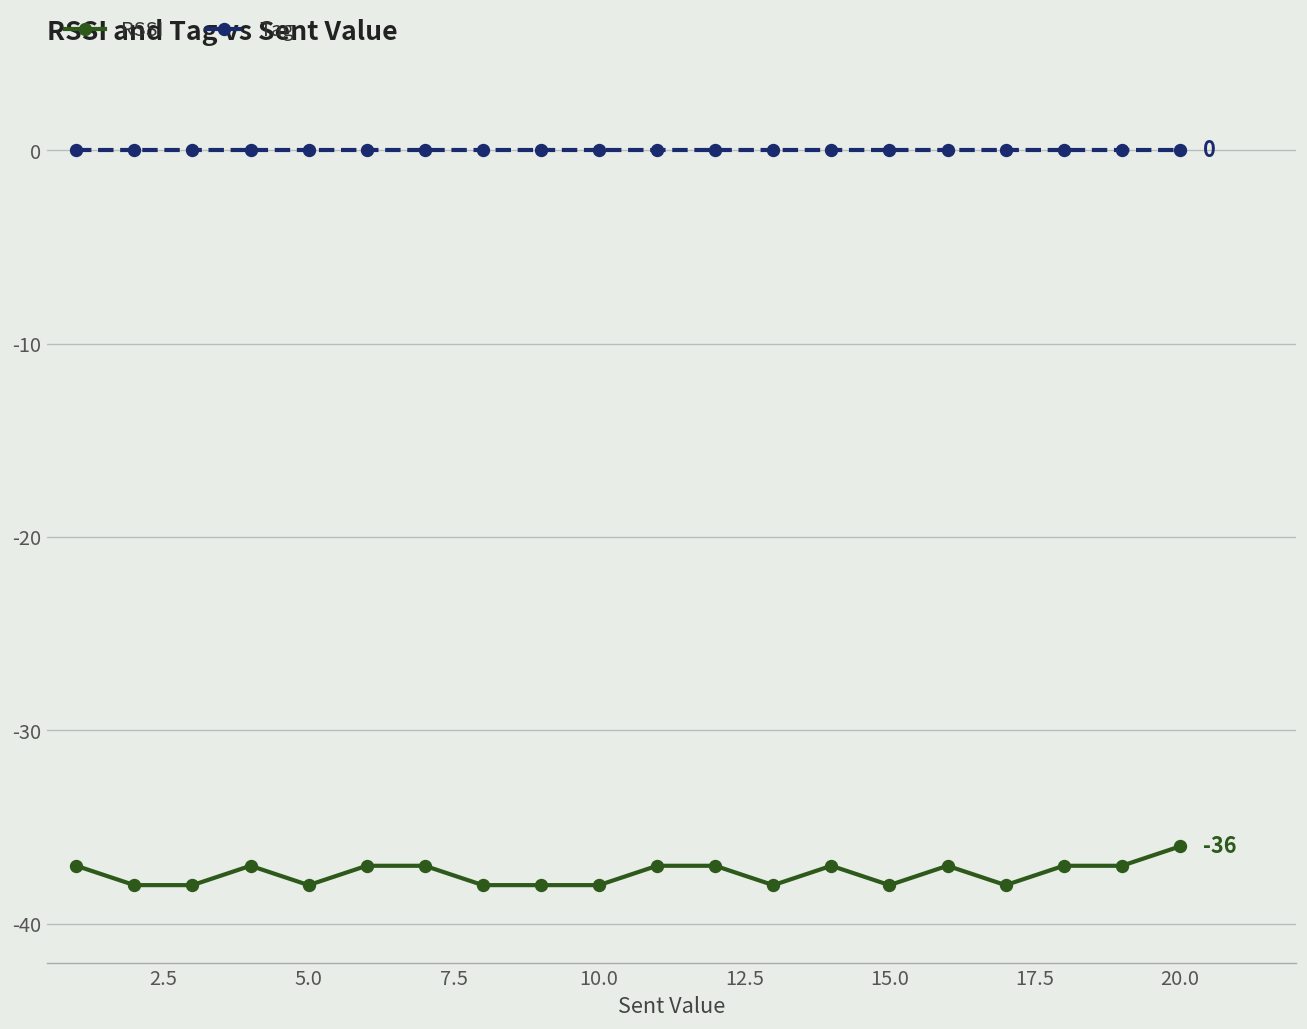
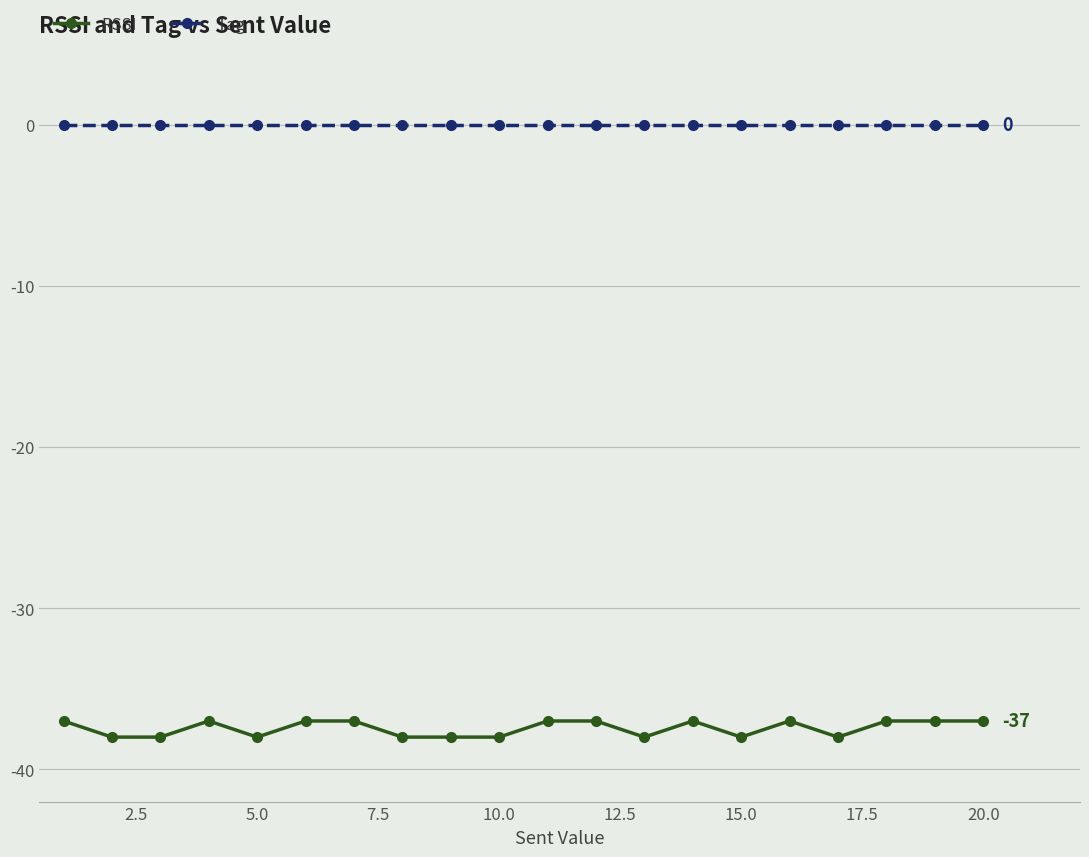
RSSI, 20.0: -36 -> -37
